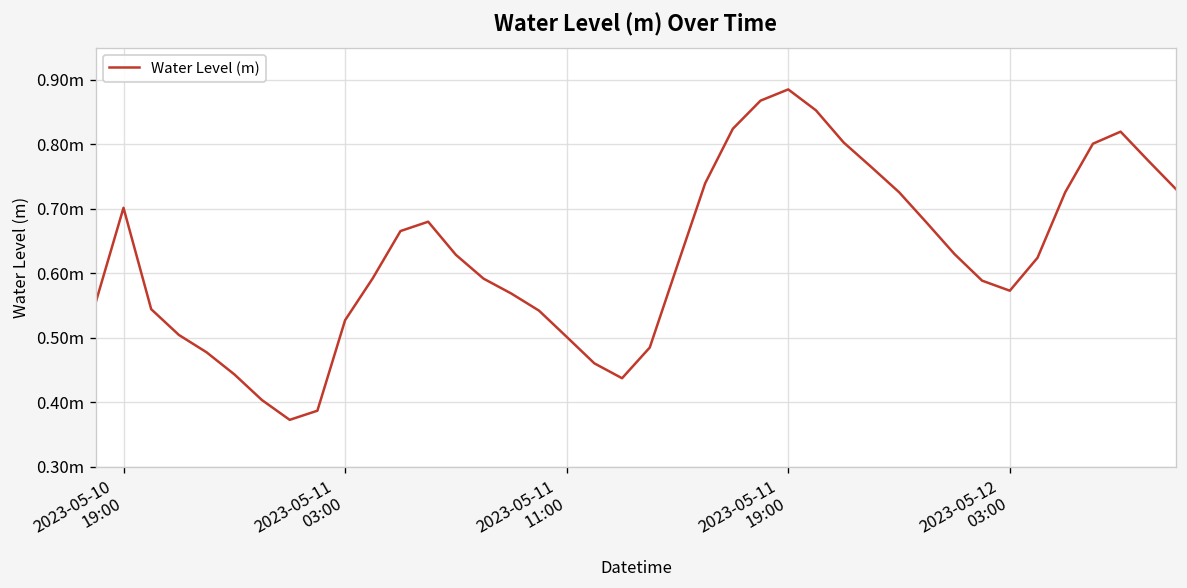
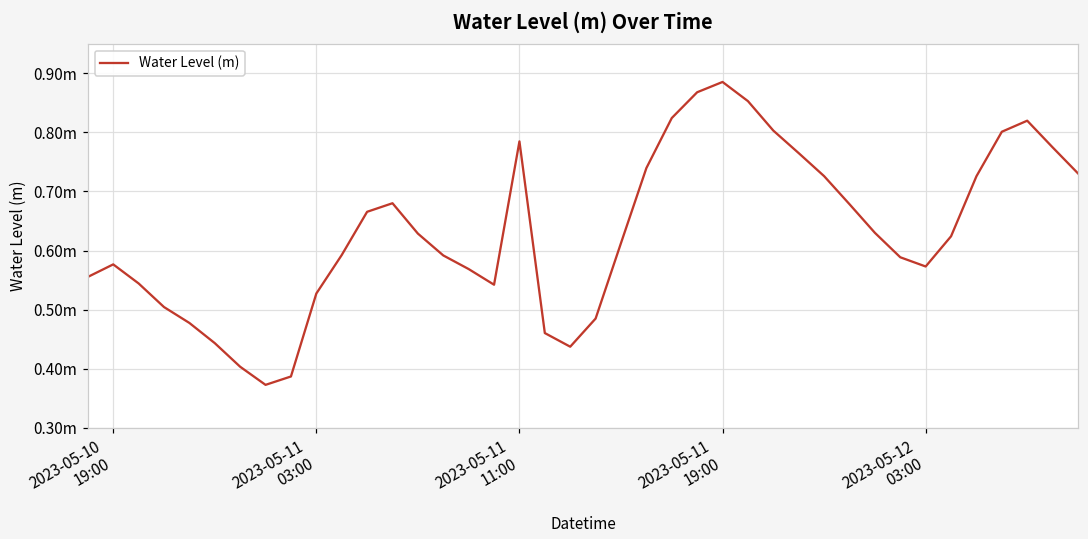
2023-05-10 19:00: 0.70m -> 0.58m
2023-05-11 11:00: 0.50m -> 0.78m
